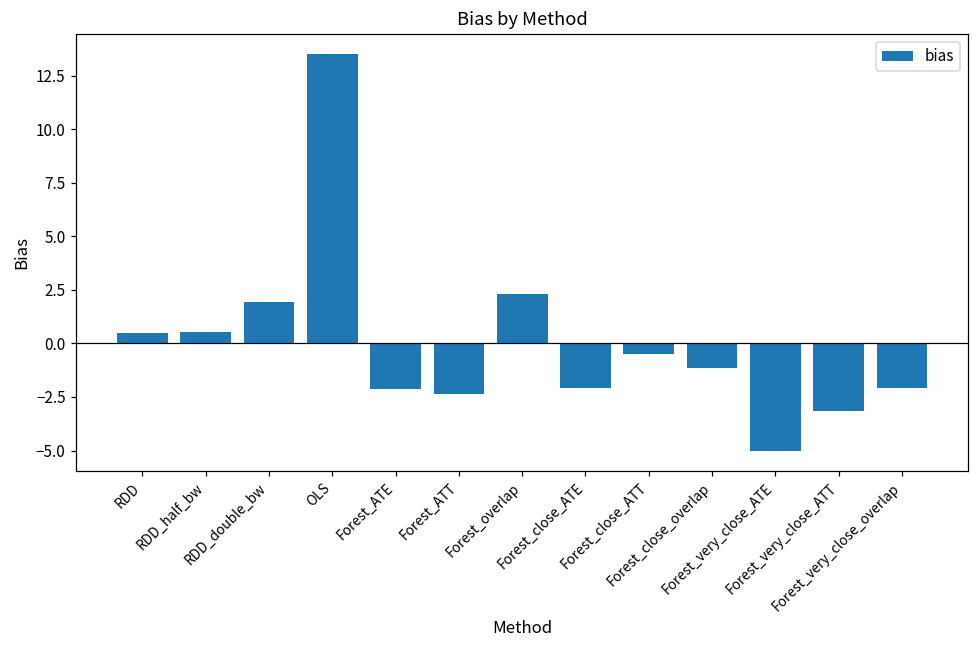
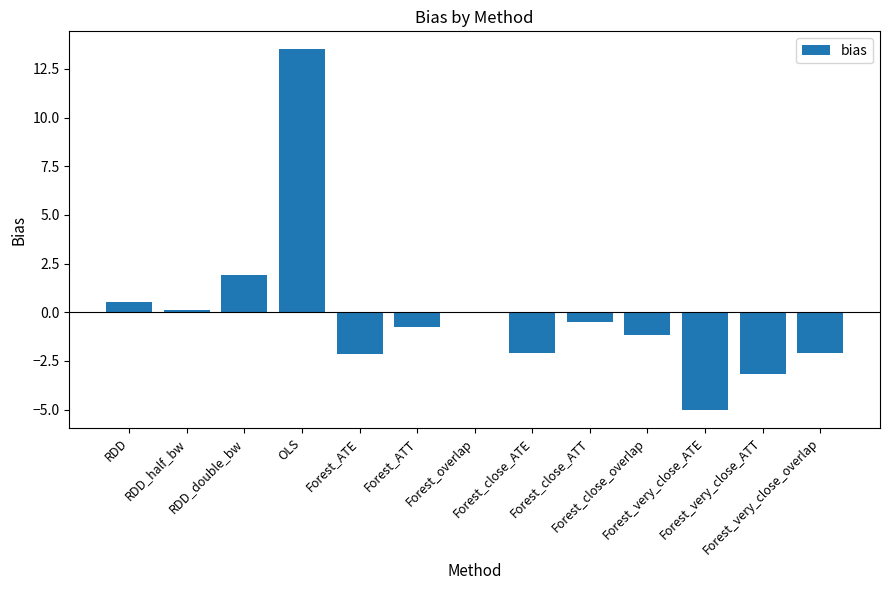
RDD_half_bw: 0.5 -> 0.1
Forest_ATT: -2.4 -> -0.8
Forest_overlap: 2.3 -> 0.0
